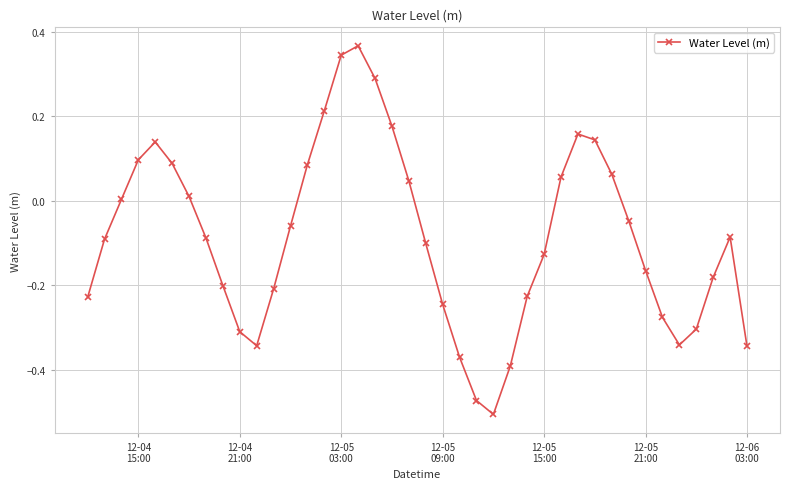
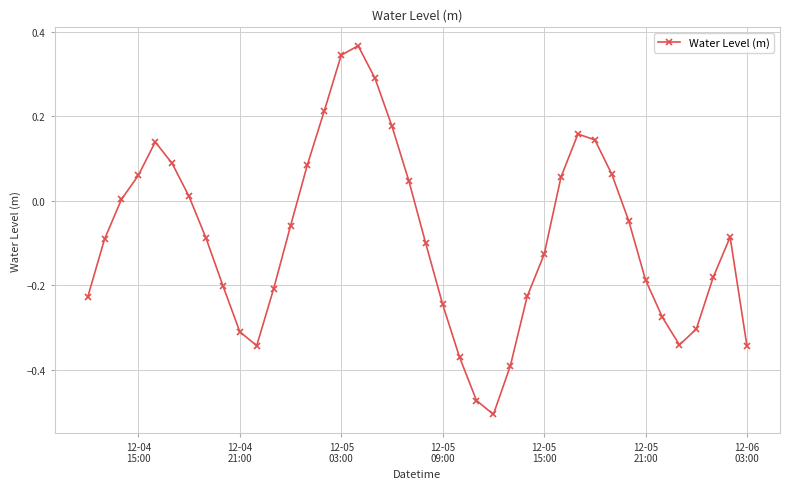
12-04 15:00: 0.10 -> 0.06
12-05 21:00: -0.17 -> -0.19
